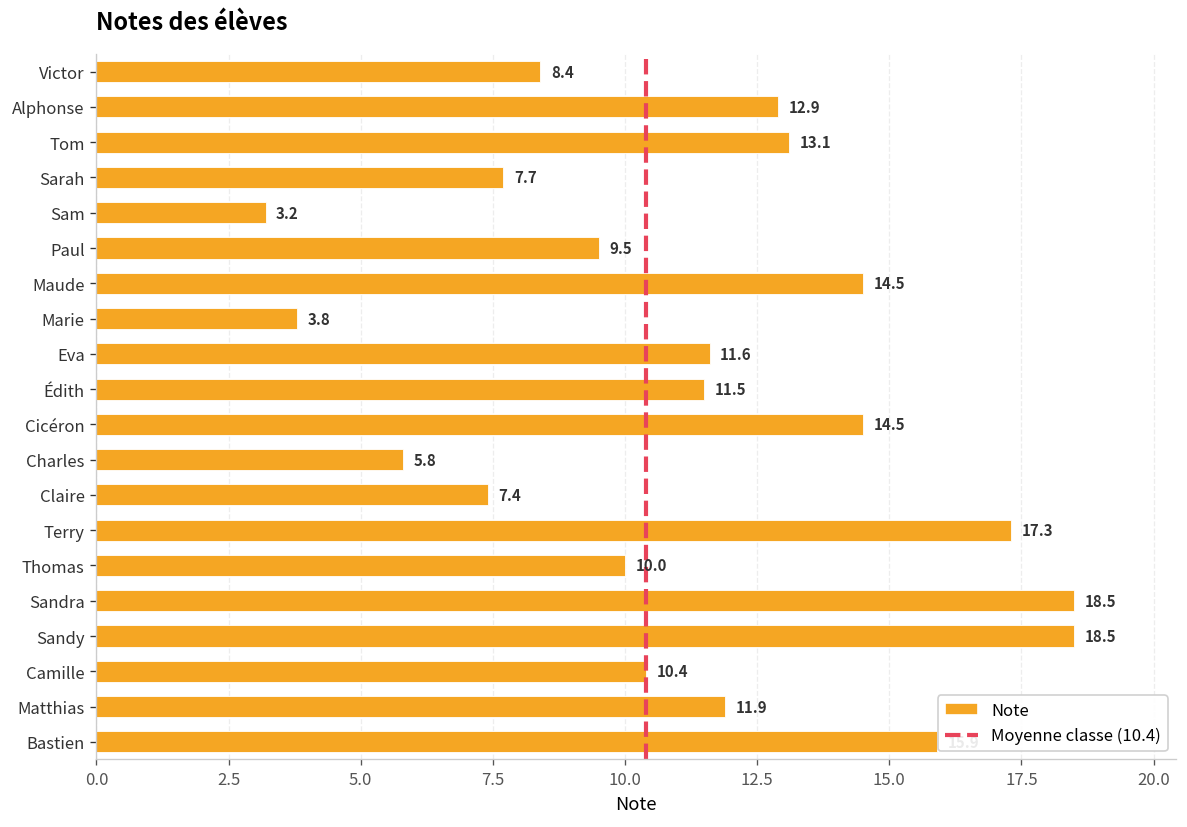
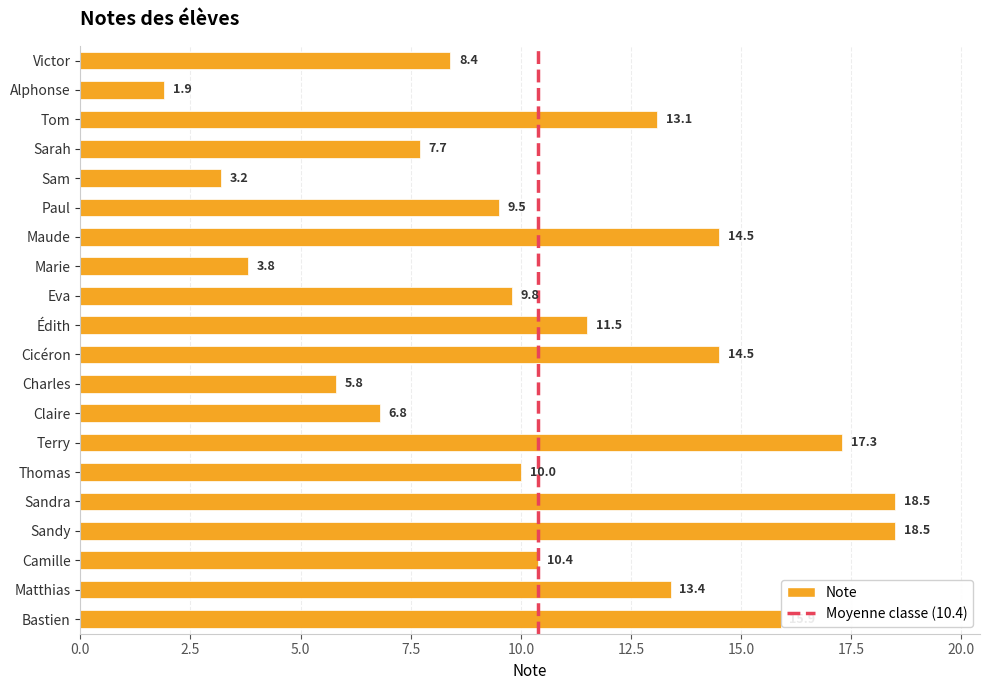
Note, Alphonse: 12.9 -> 1.9
Note, Eva: 11.6 -> 9.8
Note, Claire: 7.4 -> 6.8
Note, Matthias: 11.9 -> 13.4
